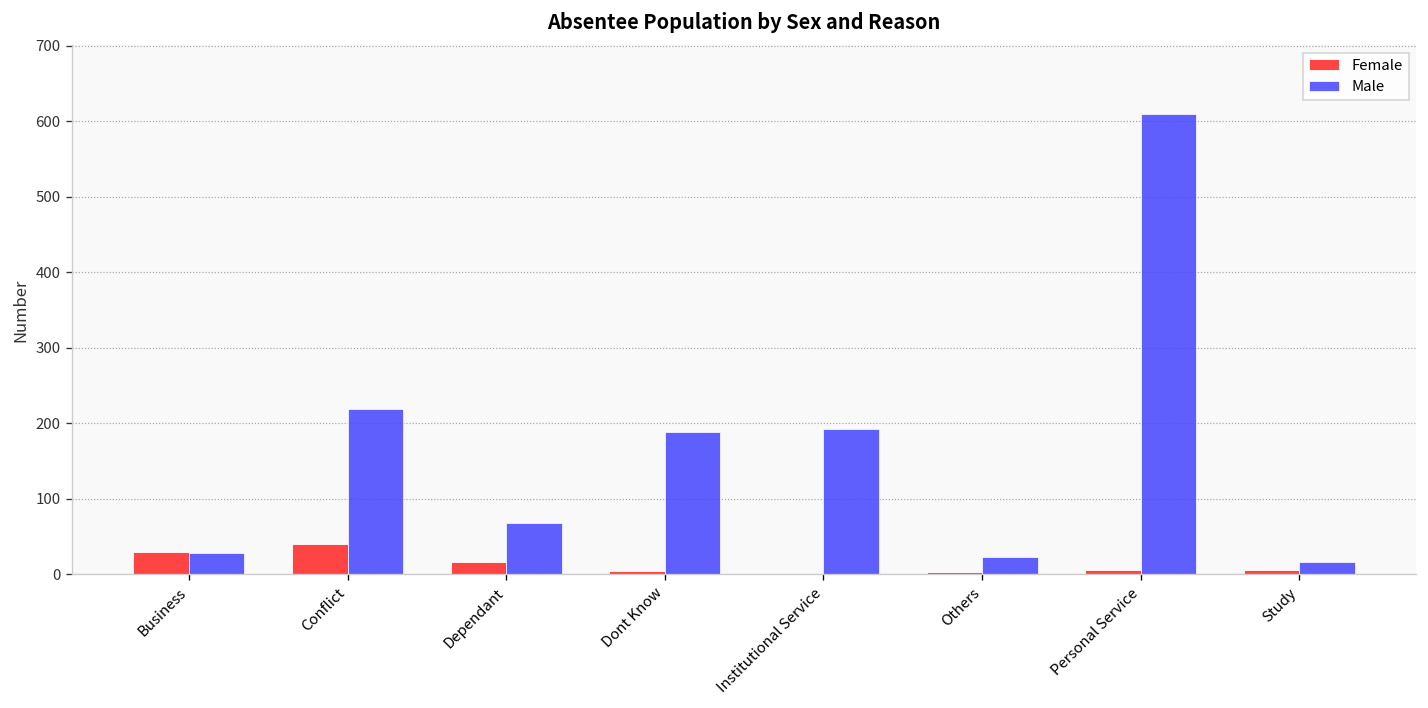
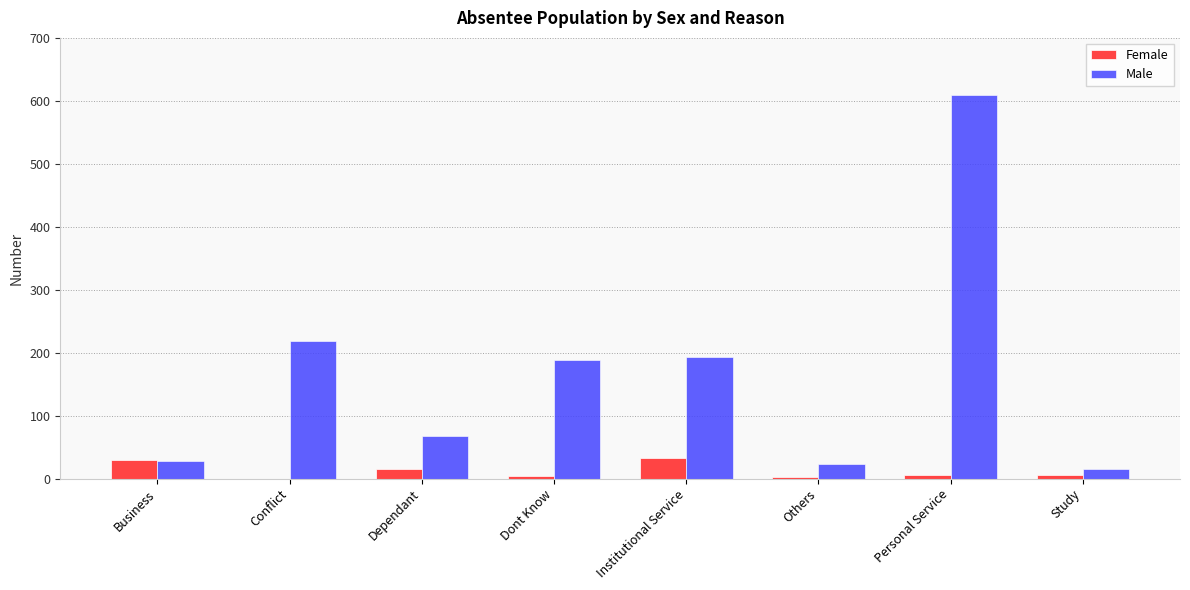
Female, Conflict: 40 -> 0
Female, Institutional Service: 0 -> 30
